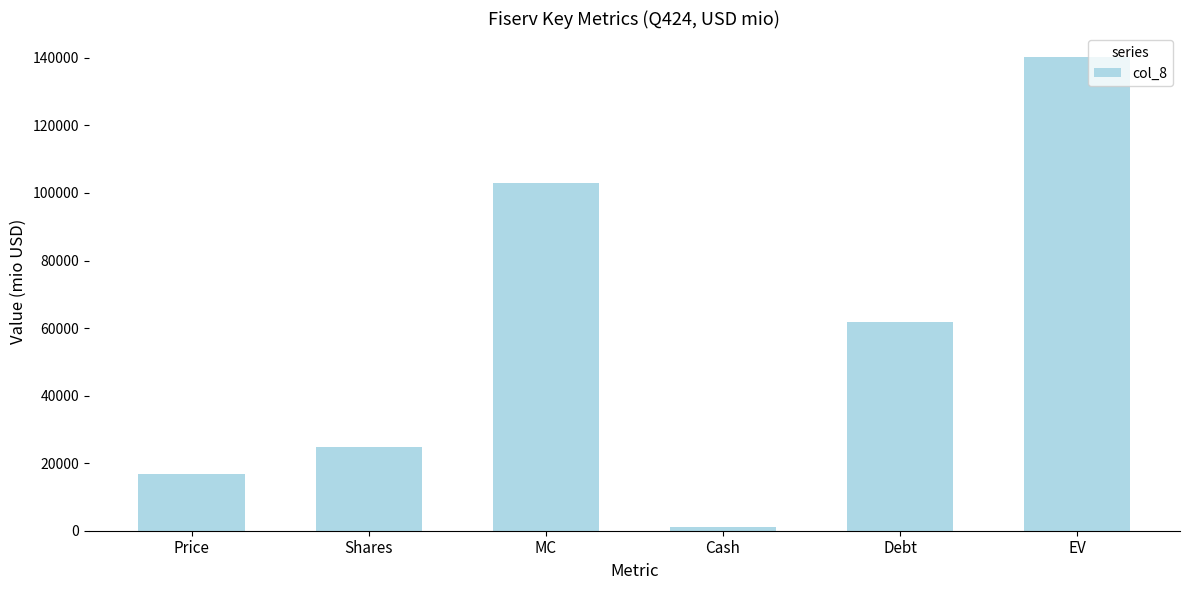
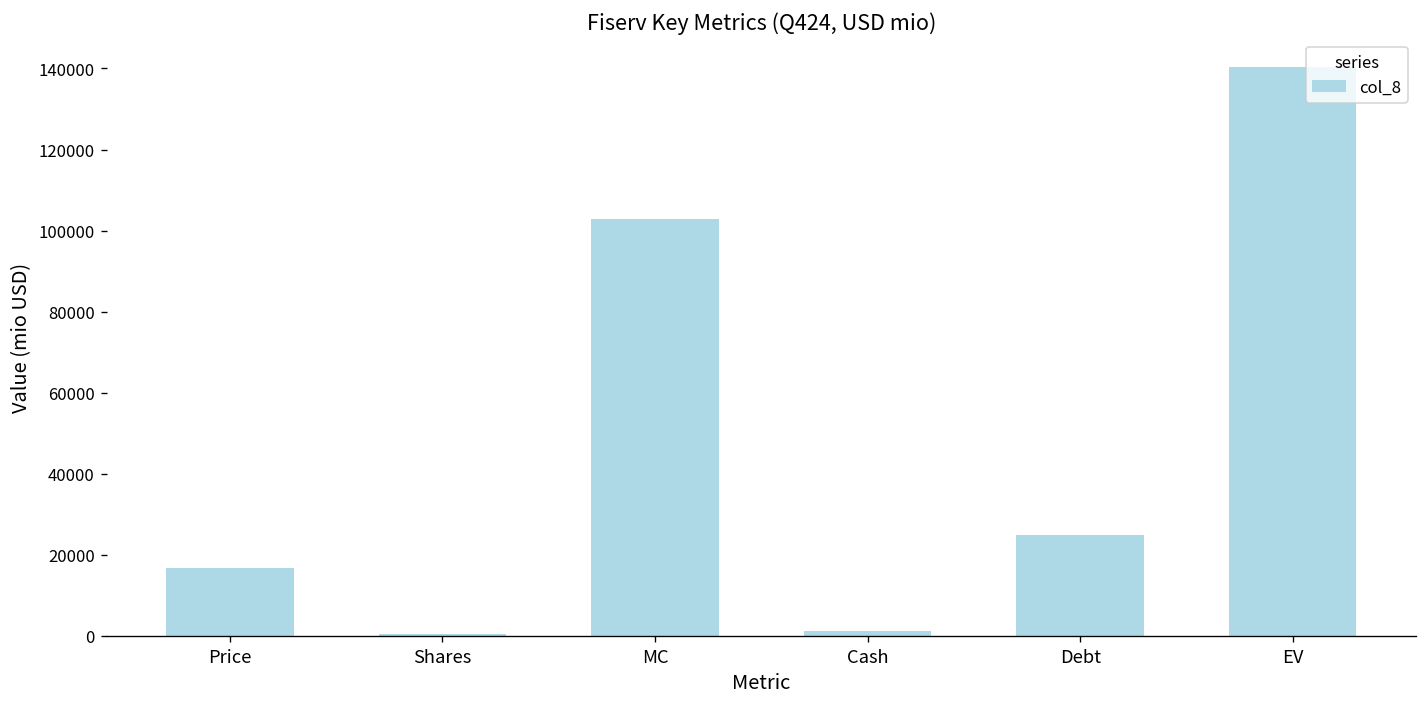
Shares: 25000 -> 1000
Debt: 62000 -> 25000
